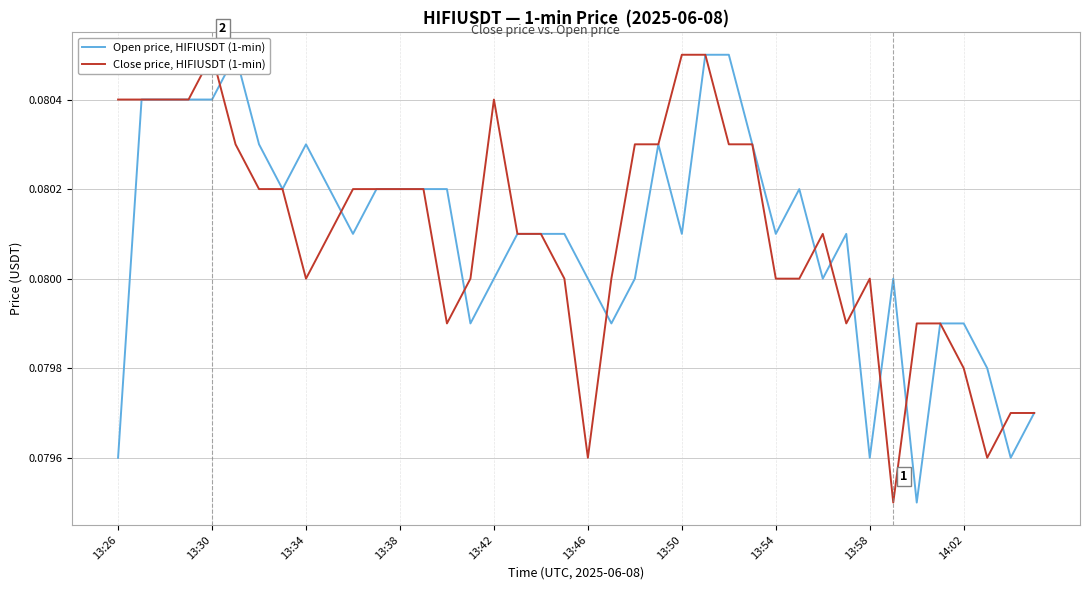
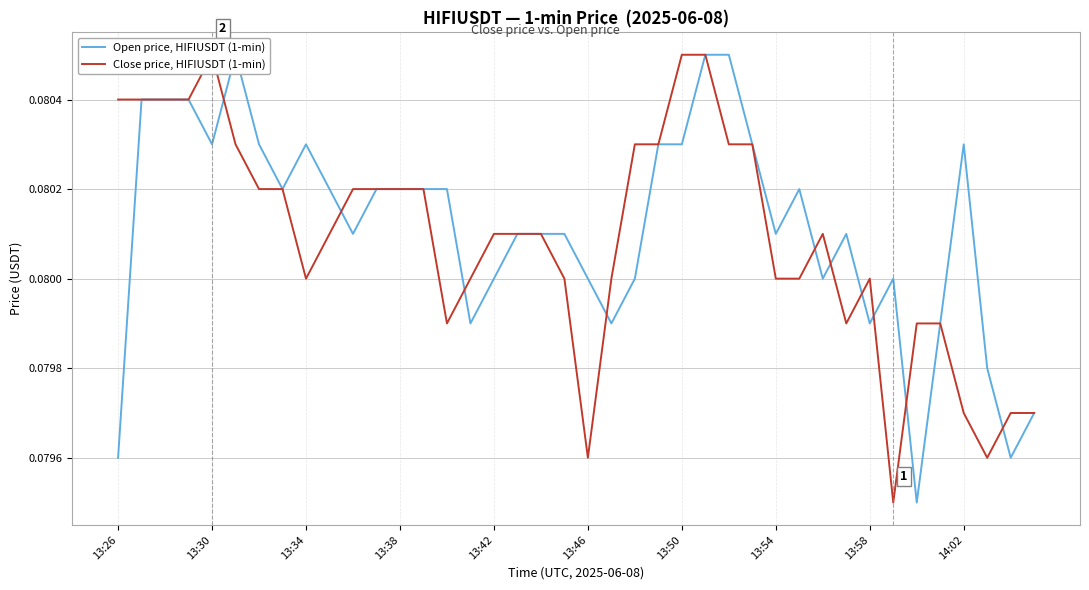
Open price, HIFIUSDT (1-min), 13:30: 0.0804 -> 0.0803
Close price, HIFIUSDT (1-min), 13:42: 0.0804 -> 0.0801
Open price, HIFIUSDT (1-min), 13:50: 0.0801 -> 0.0803
Open price, HIFIUSDT (1-min), 13:58: 0.0796 -> 0.0799
Open price, HIFIUSDT (1-min), 14:02: 0.0799 -> 0.0803
Close price, HIFIUSDT (1-min), 14:02: 0.0798 -> 0.0797
